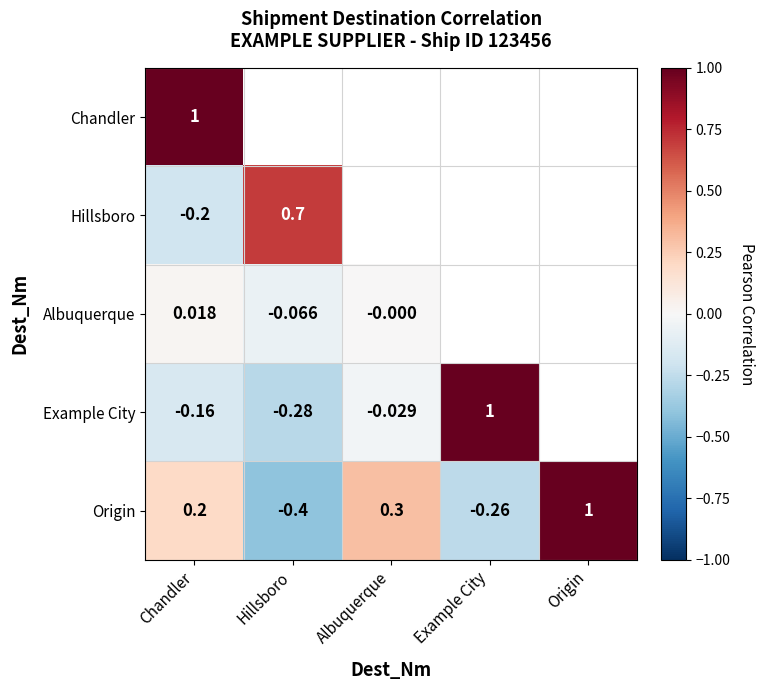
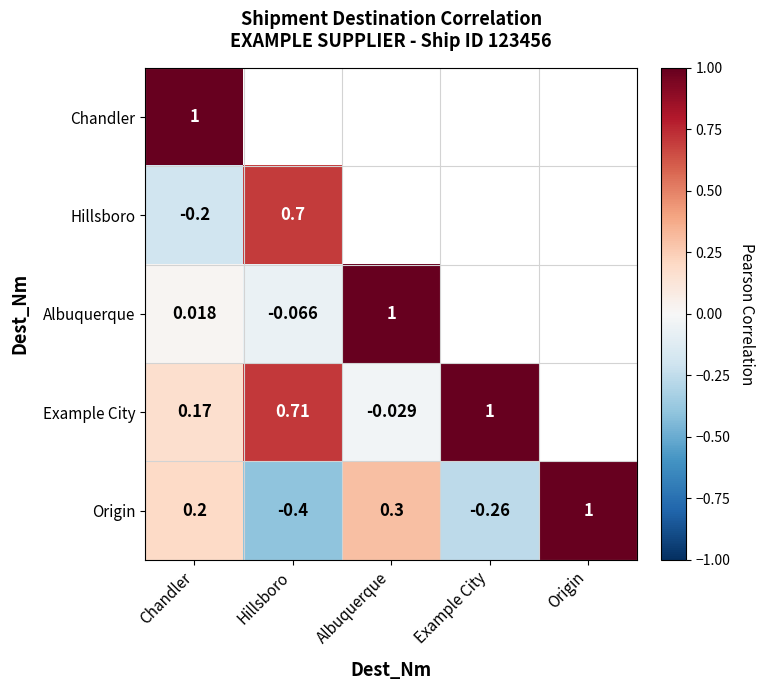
Albuquerque, Albuquerque: -0.000 -> 1
Example City, Chandler: -0.16 -> 0.17
Example City, Hillsboro: -0.28 -> 0.71
